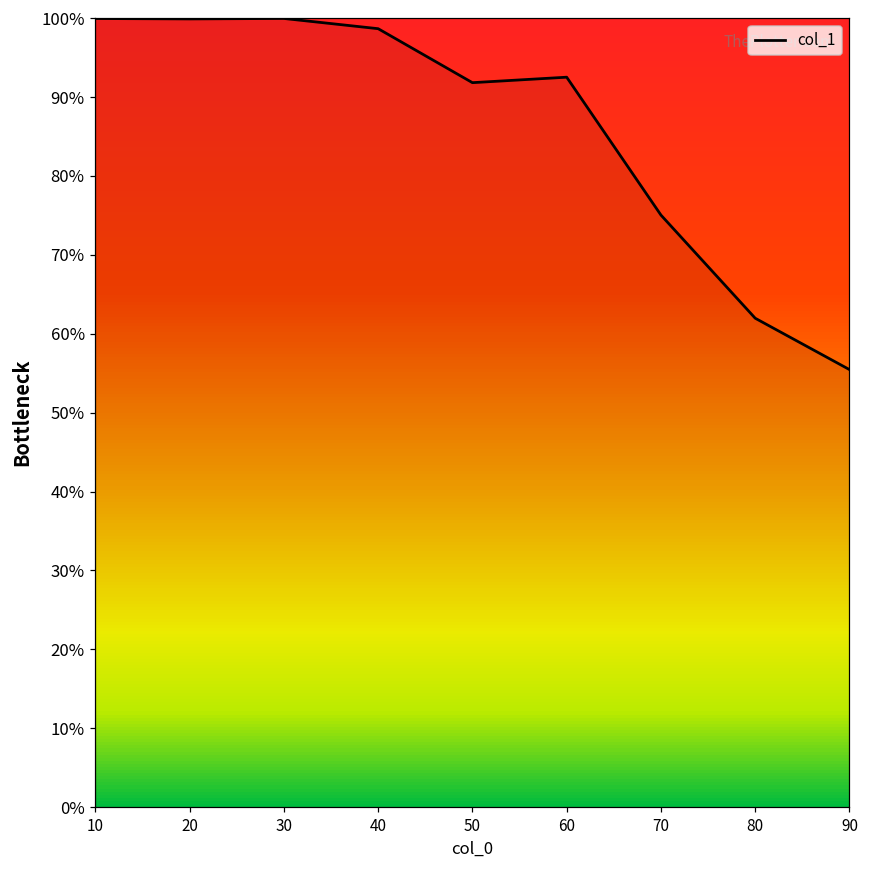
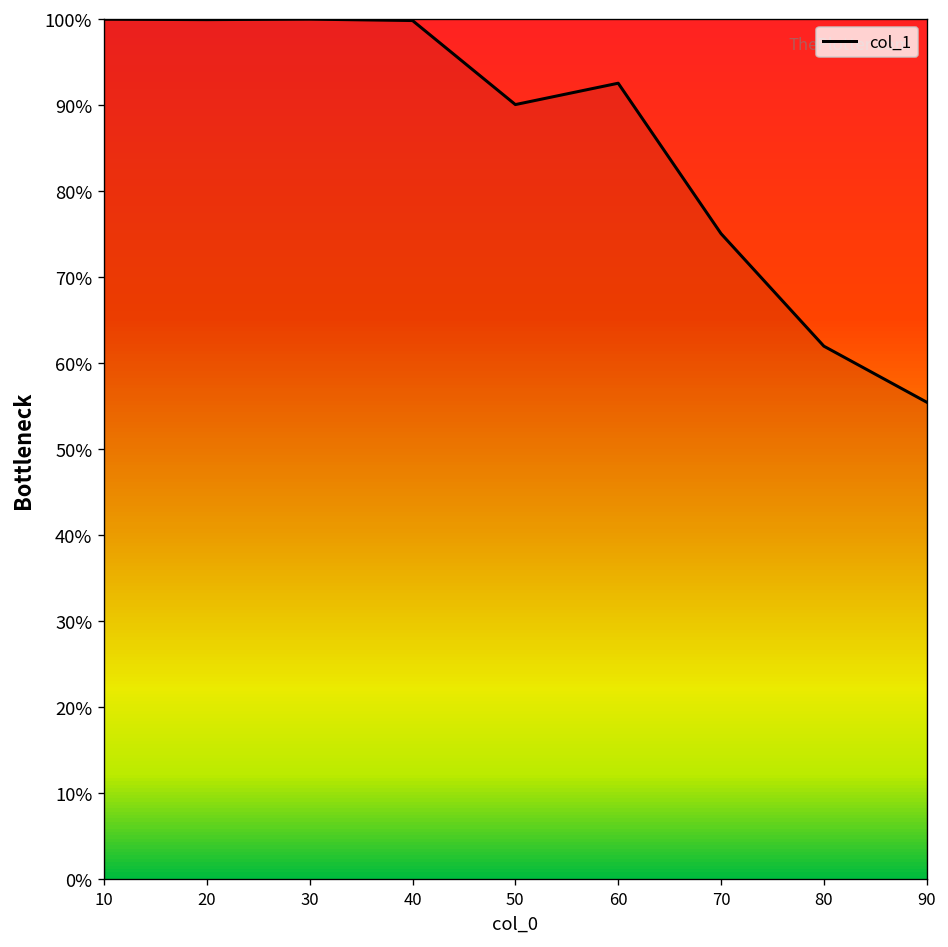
40: 99% -> 100%
50: 92% -> 90%
